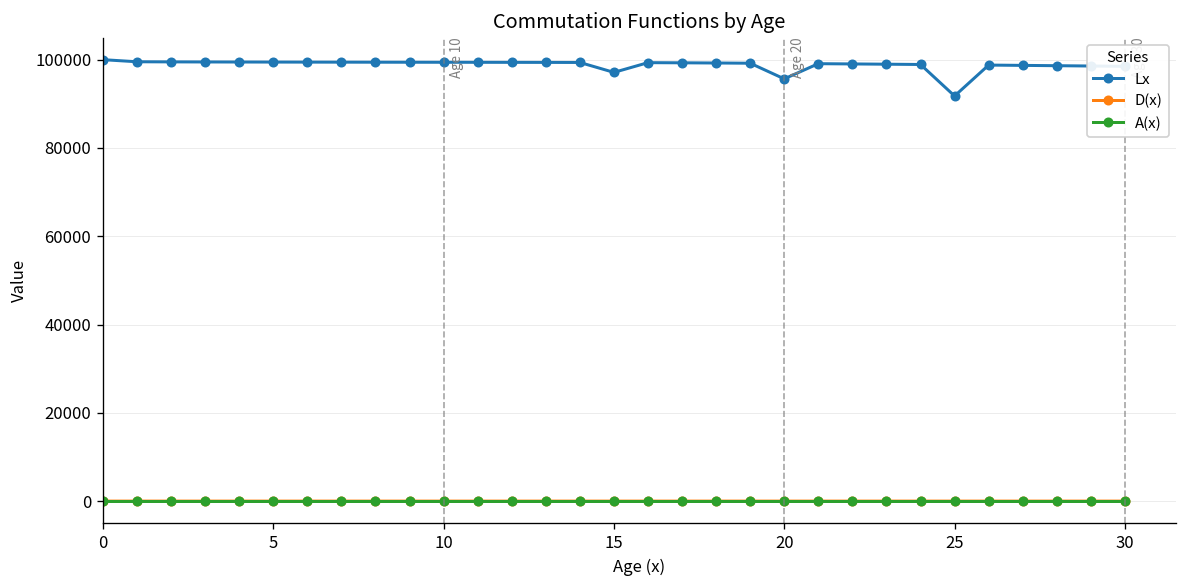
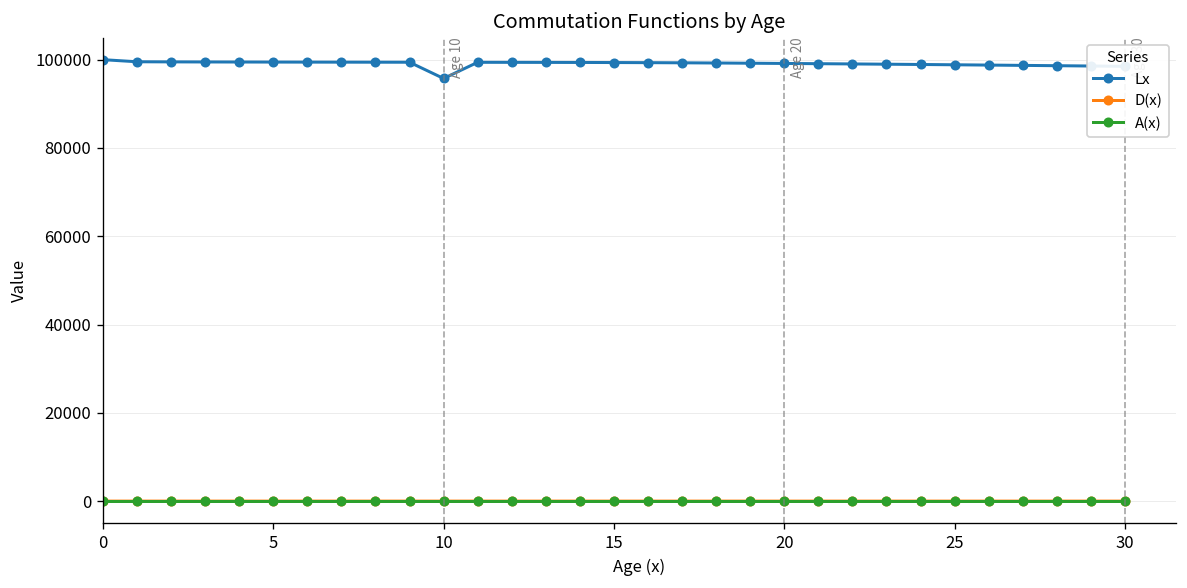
Lx, 10: 99000 -> 96000
Lx, 15: 97000 -> 99000
Lx, 20: 96000 -> 99000
Lx, 25: 92000 -> 99000
